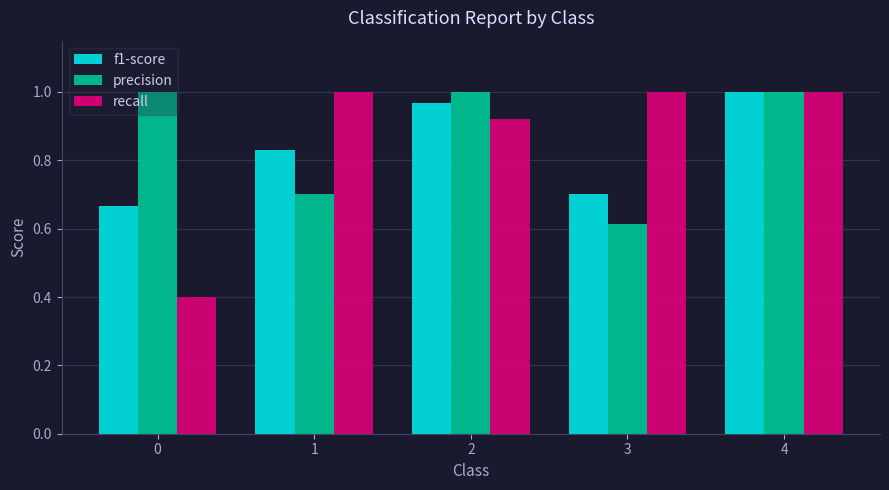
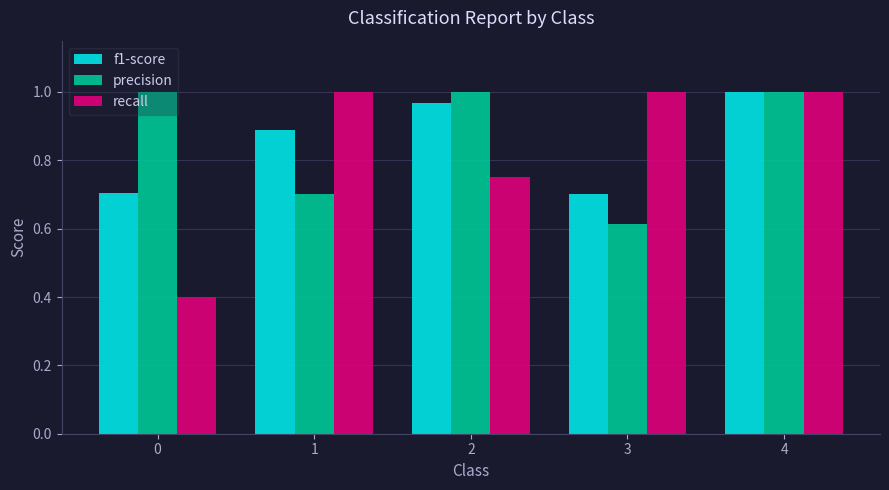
f1-score, 0: 0.67 -> 0.70
f1-score, 1: 0.83 -> 0.89
recall, 2: 0.92 -> 0.75
